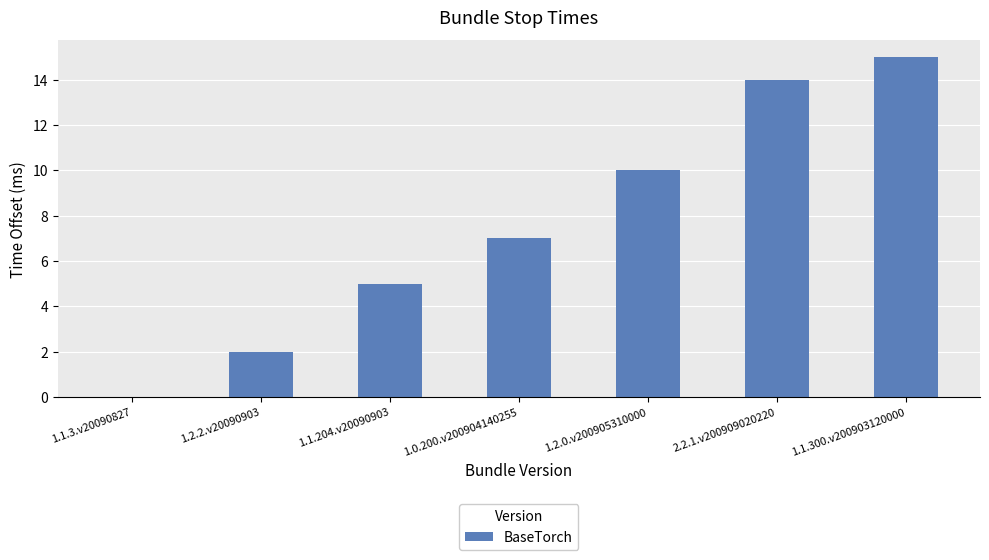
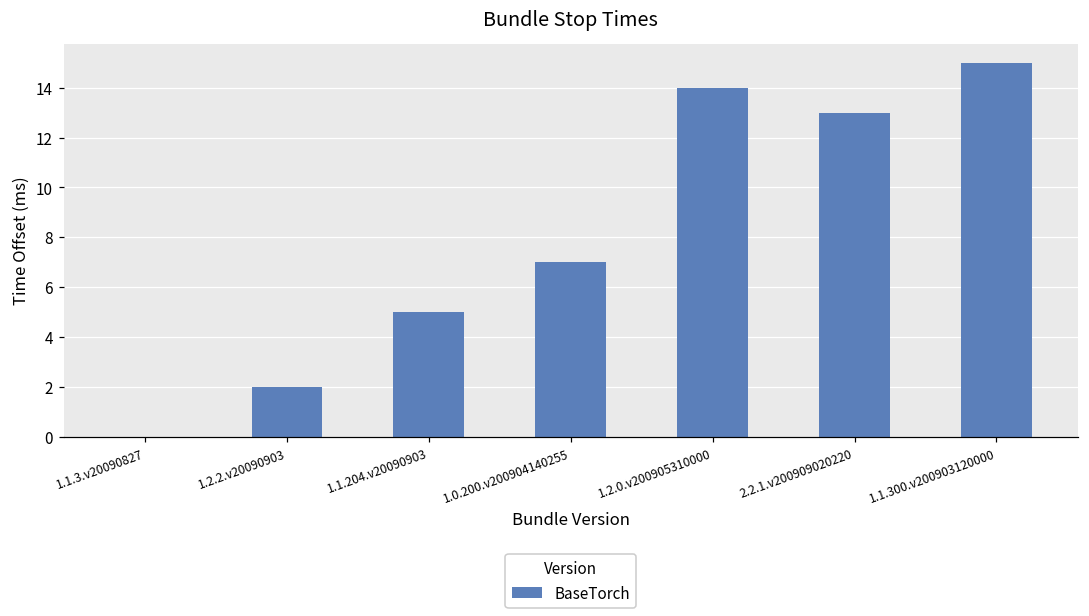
1.2.0.v200905310000: 10.0 -> 14.0
2.2.1.v200909020220: 14.0 -> 13.0
